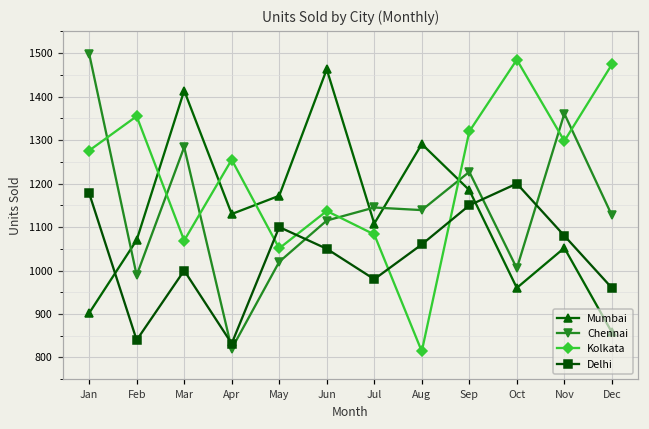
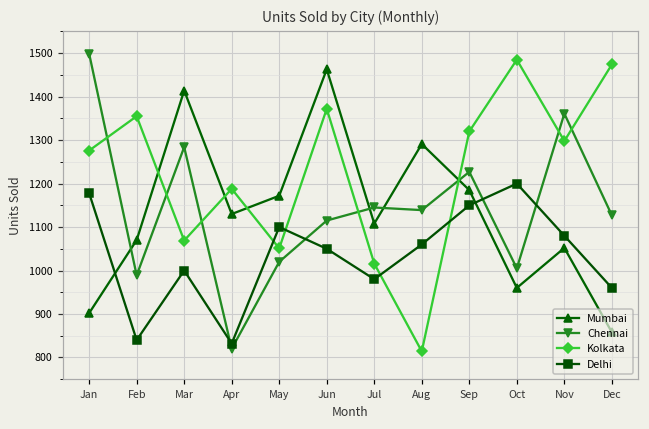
Kolkata, Apr: 1260 -> 1190
Kolkata, Jun: 1140 -> 1370
Kolkata, Jul: 1080 -> 1020
